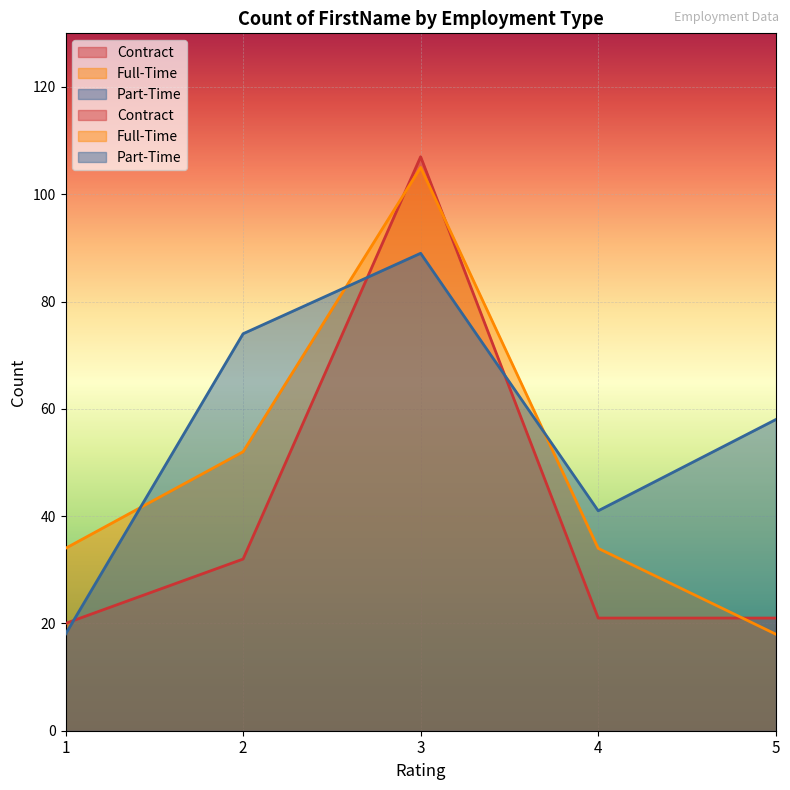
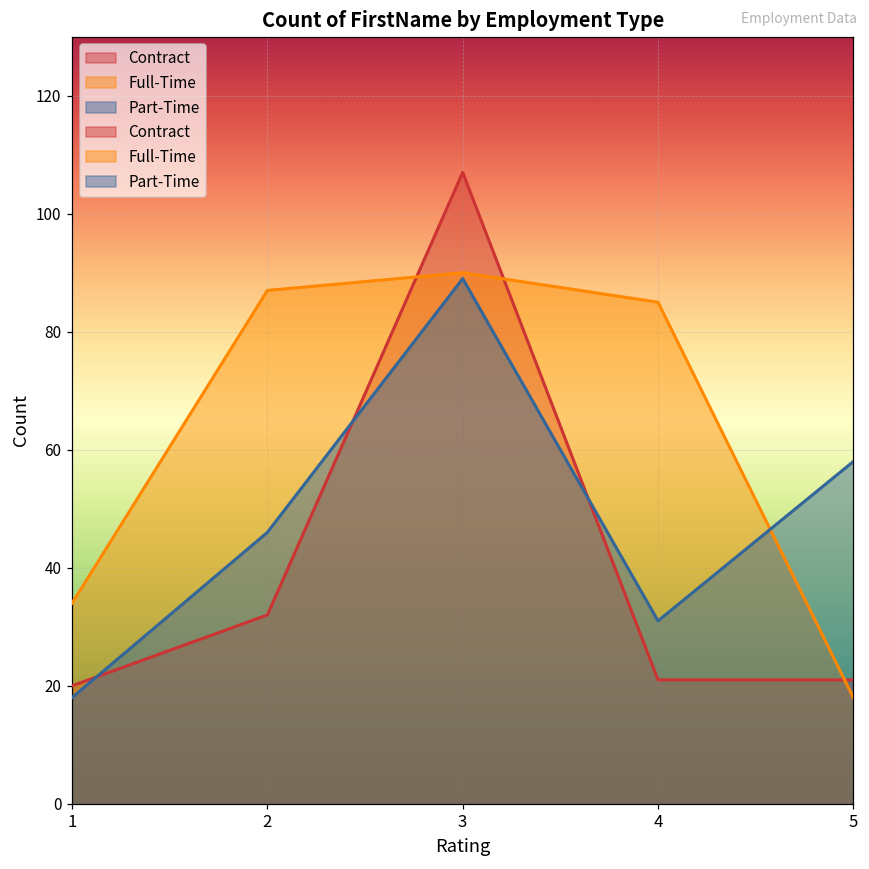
Full-Time, 2: 52 -> 87
Part-Time, 2: 74 -> 46
Full-Time, 3: 105 -> 90
Full-Time, 4: 34 -> 85
Part-Time, 4: 41 -> 31
